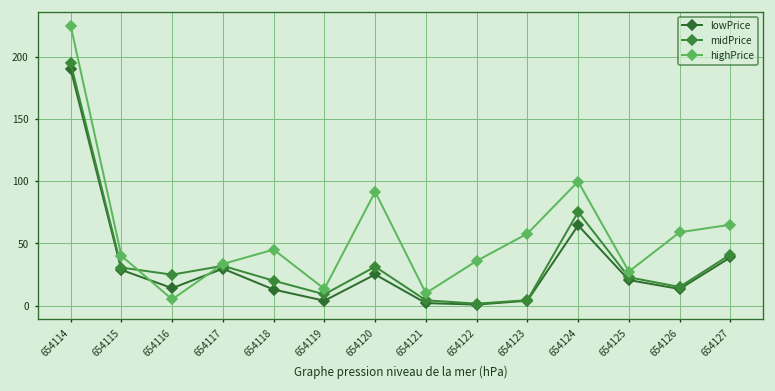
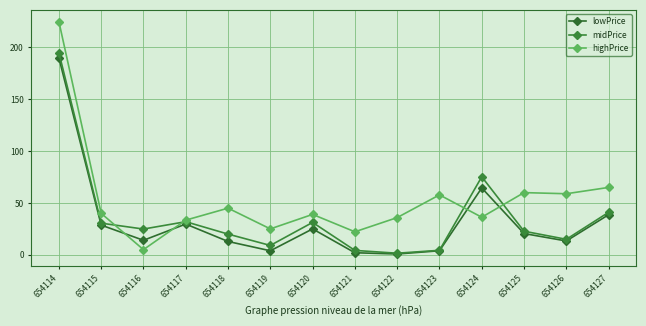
highPrice, 654119: 13 -> 25
highPrice, 654120: 91 -> 39
highPrice, 654121: 10 -> 22
highPrice, 654124: 100 -> 36
highPrice, 654125: 27 -> 60
